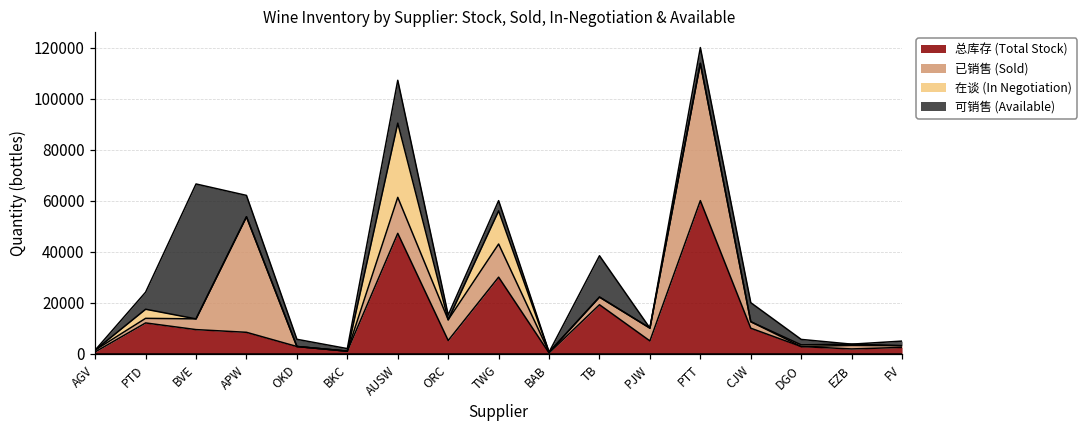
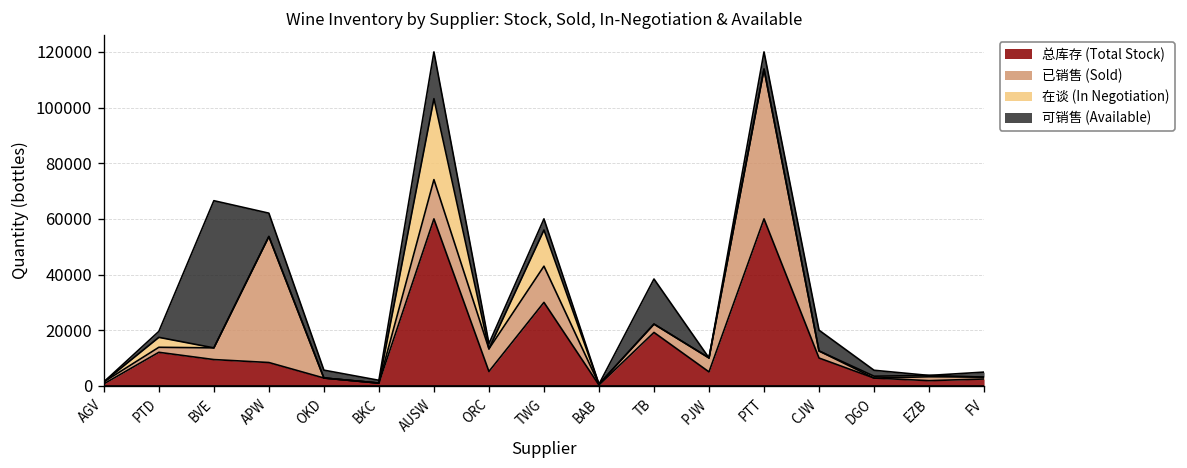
可销售 (Available), PTD: 7000 -> 2000
总库存 (Total Stock), AUSW: 47000 -> 60000
